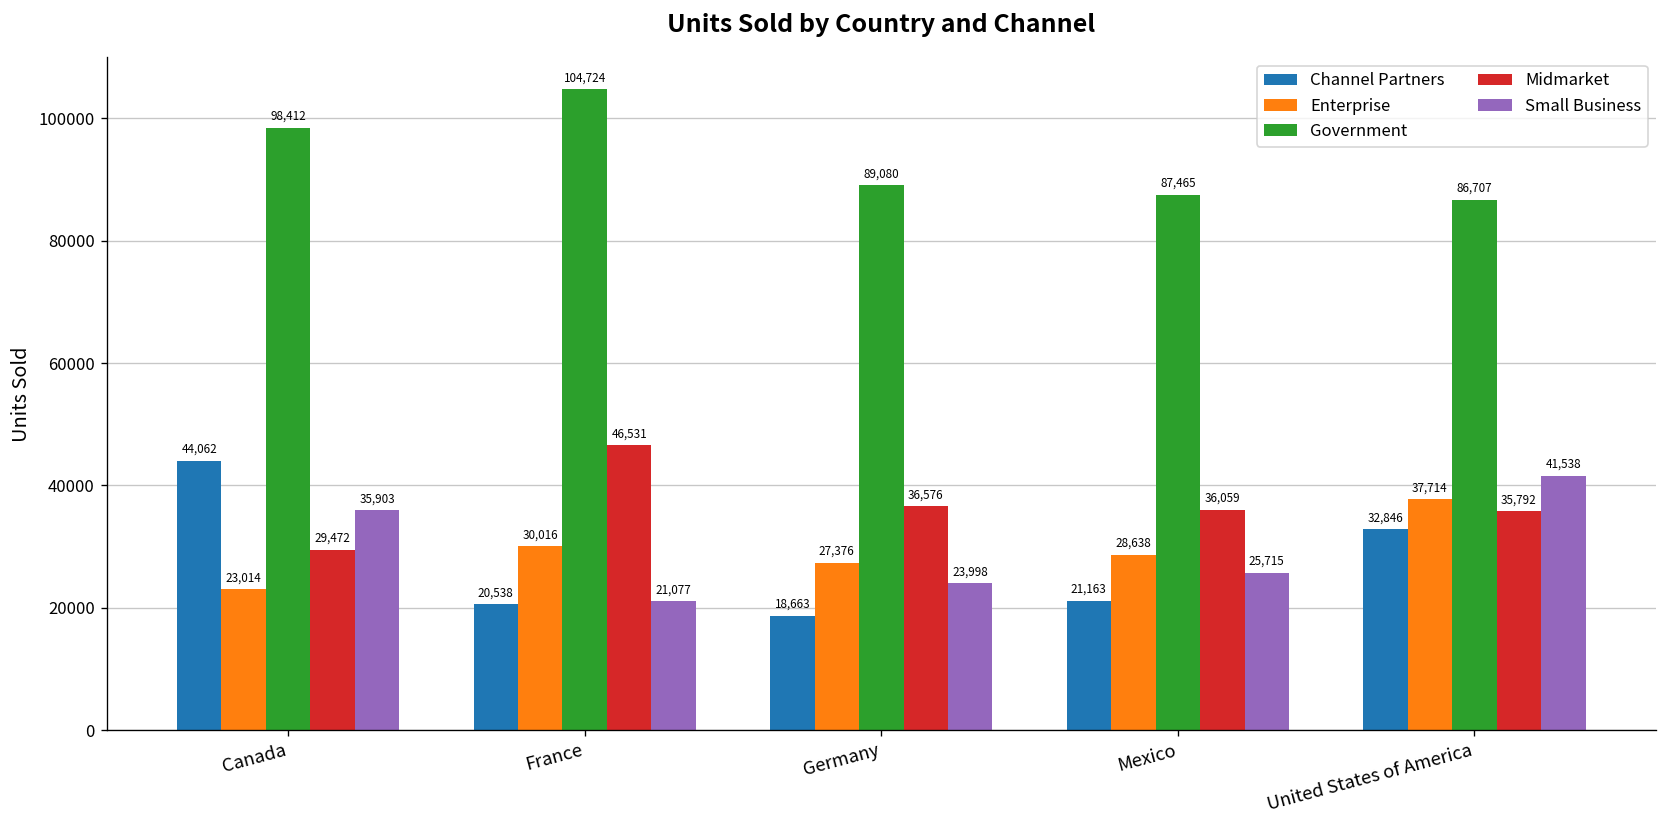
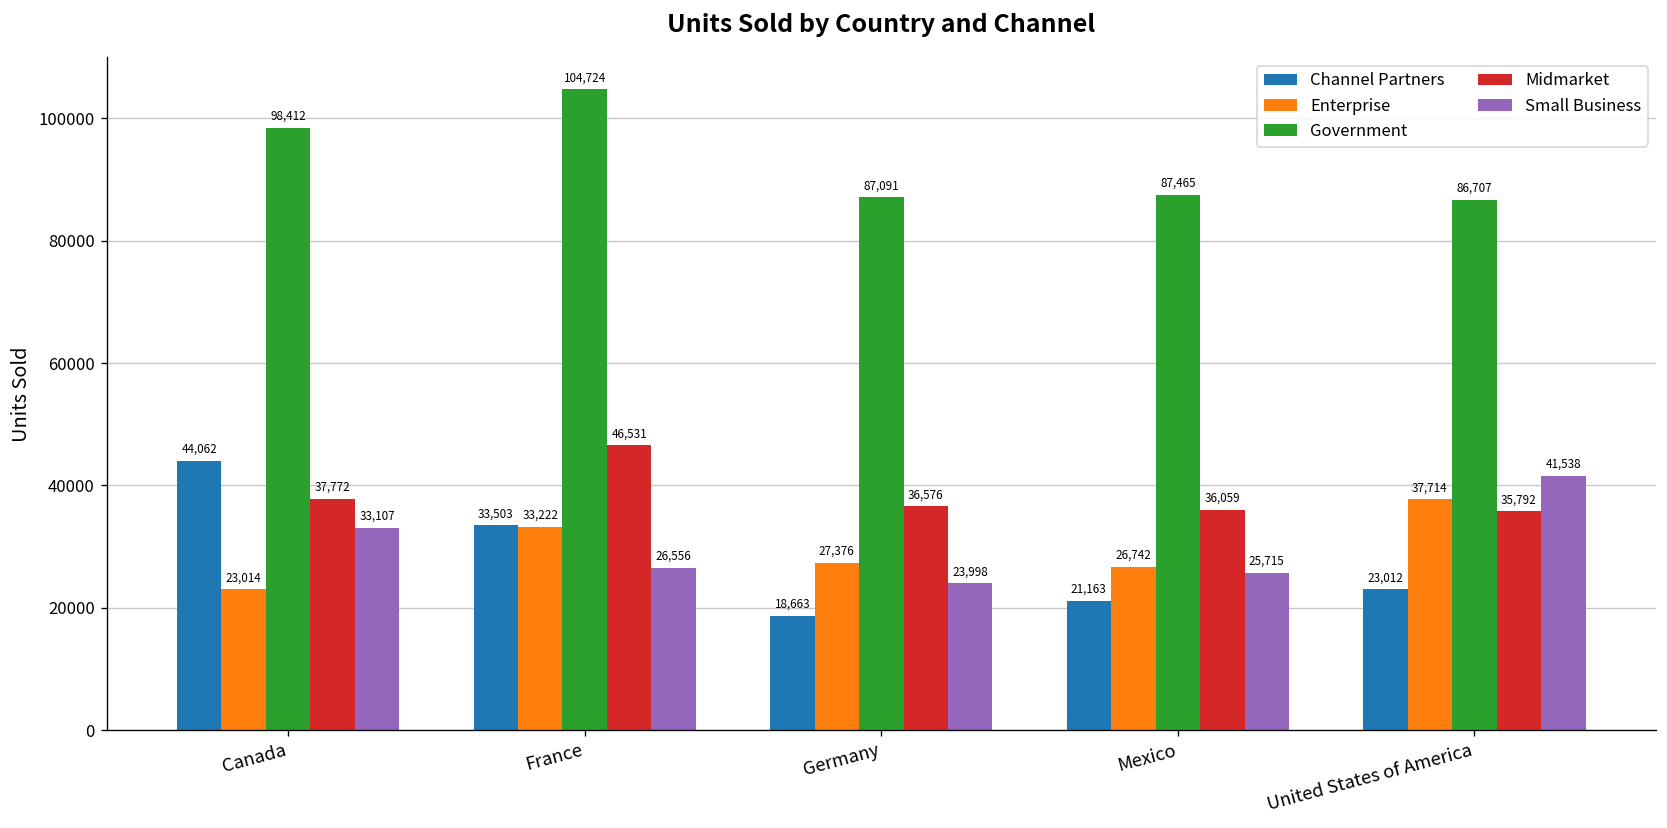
Midmarket, Canada: 29,472 -> 37,772
Small Business, Canada: 35,903 -> 33,107
Channel Partners, France: 20,538 -> 33,503
Enterprise, France: 30,016 -> 33,222
Small Business, France: 21,077 -> 26,556
Government, Germany: 89,080 -> 87,091
Enterprise, Mexico: 28,638 -> 26,742
Channel Partners, United States of America: 32,846 -> 23,012
